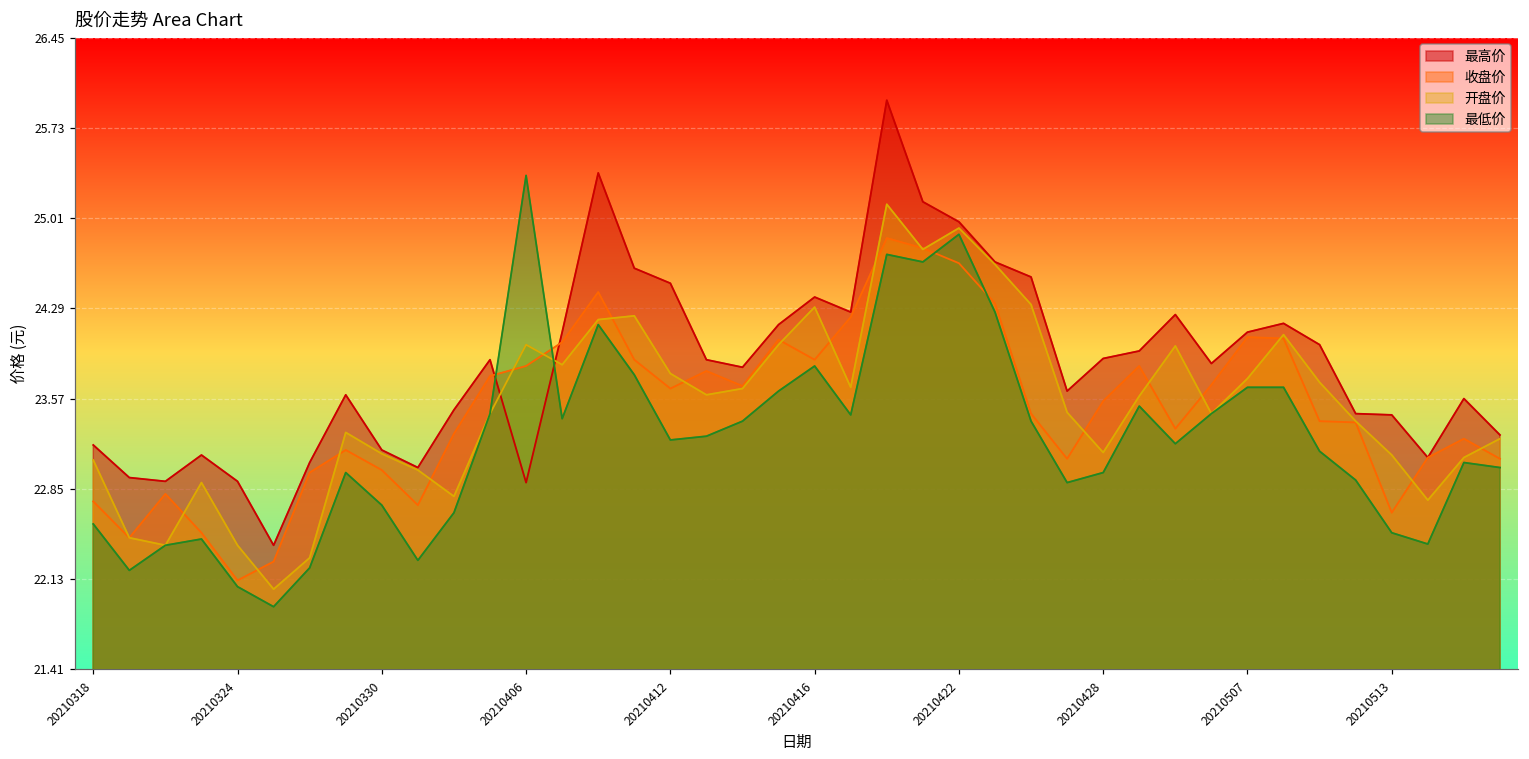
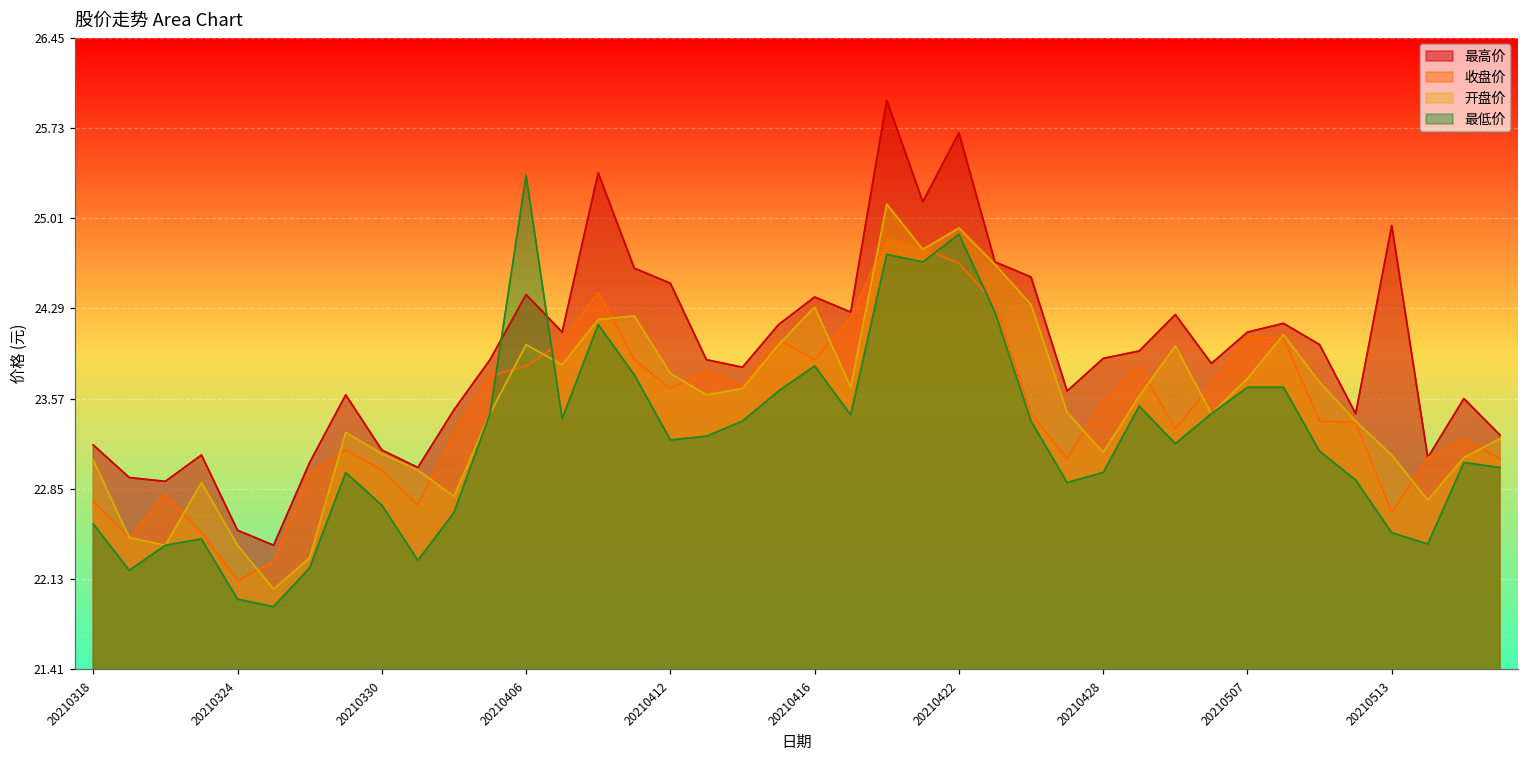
最高价, 20210324: 22.91 -> 22.52
最低价, 20210324: 22.07 -> 21.97
最高价, 20210406: 22.9 -> 24.4
最高价, 20210422: 24.98 -> 25.69
最高价, 20210513: 23.44 -> 24.95
